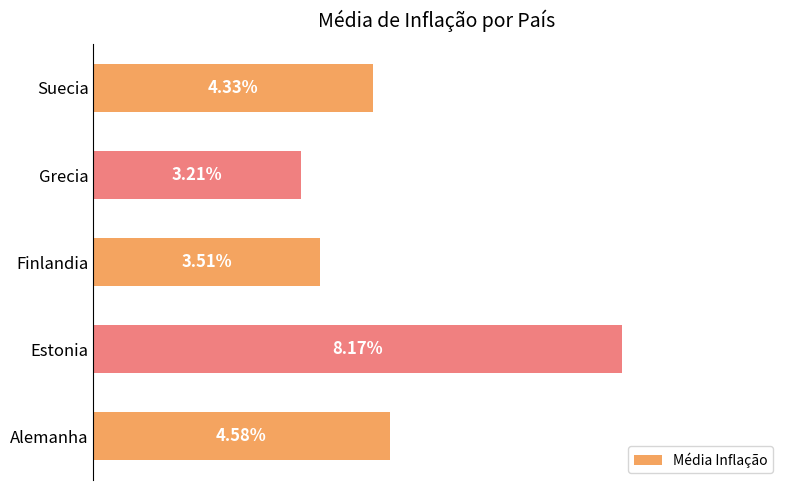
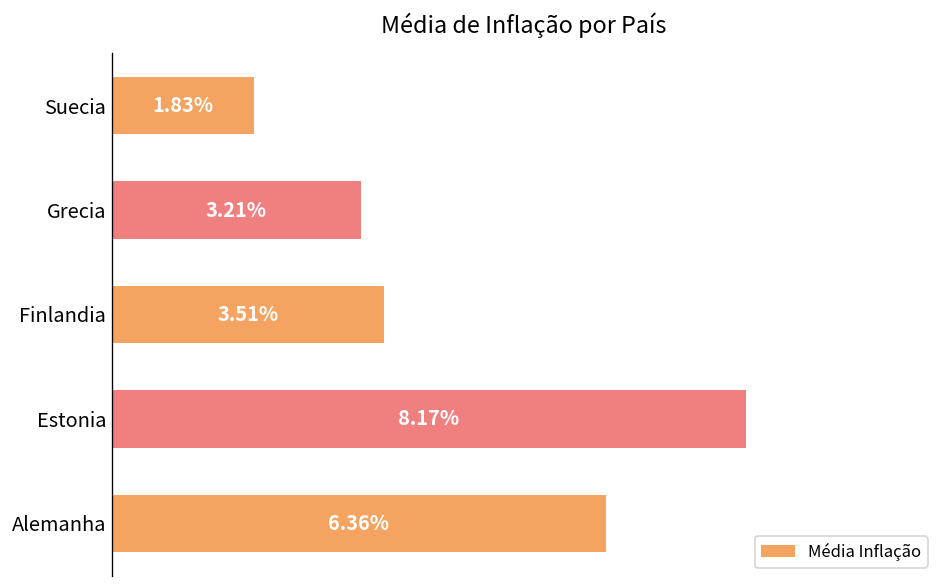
Suecia: 4.33% -> 1.83%
Alemanha: 4.58% -> 6.36%
